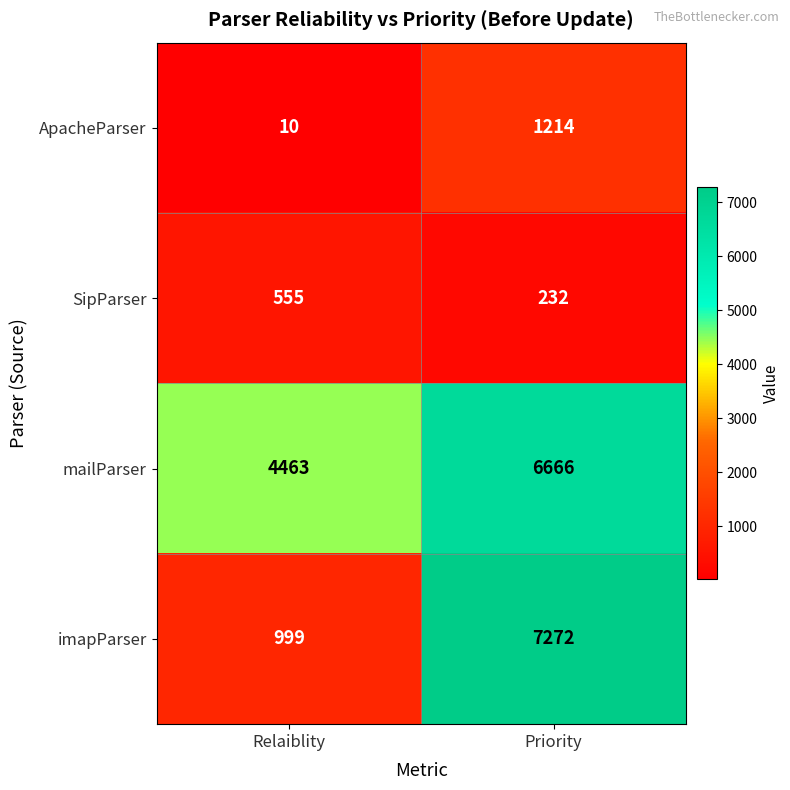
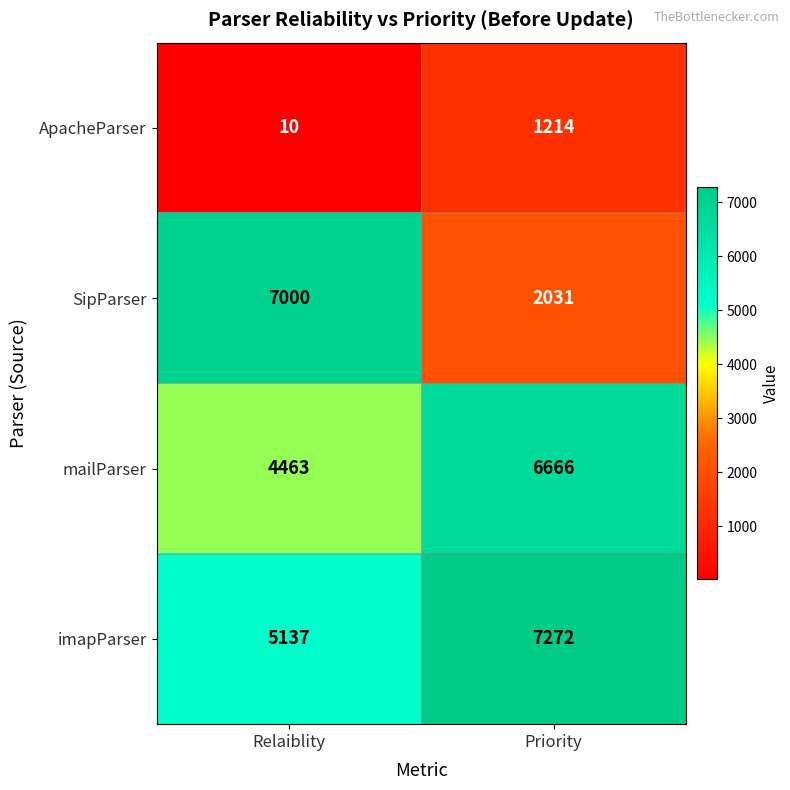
SipParser, Relaiblity: 555 -> 7000
SipParser, Priority: 232 -> 2031
imapParser, Relaiblity: 999 -> 5137
